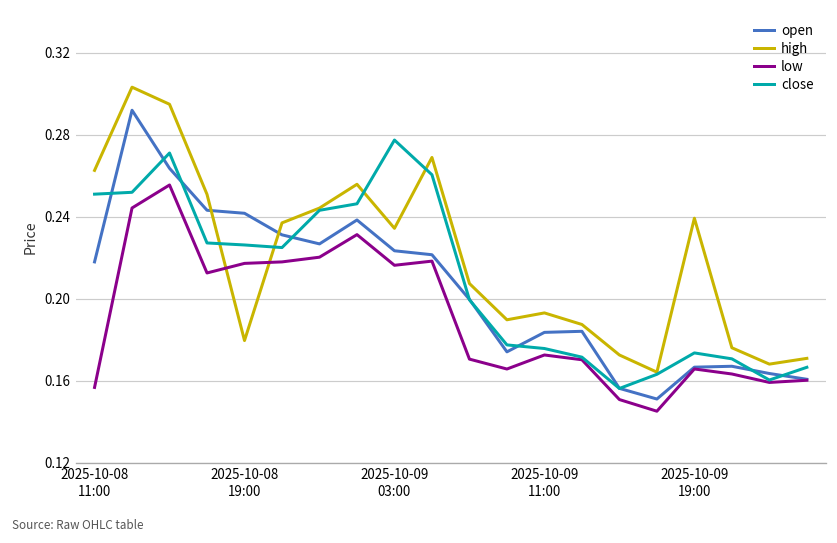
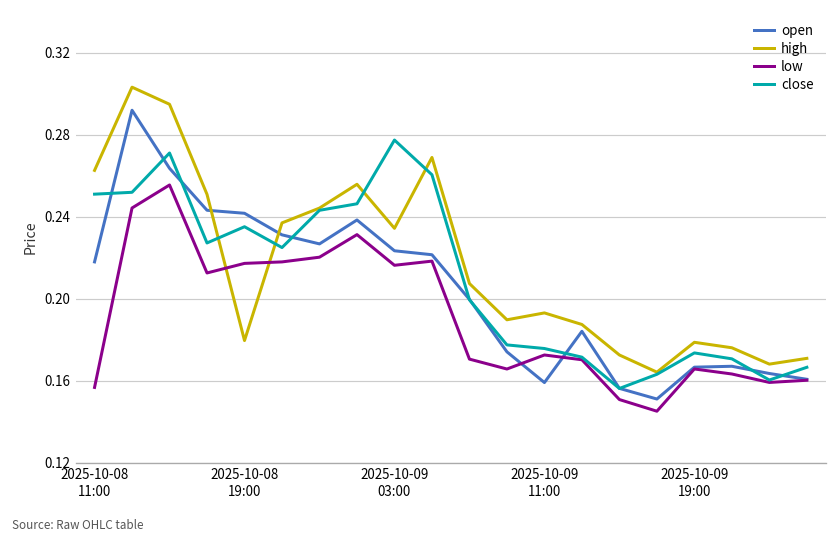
close, 2025-10-08 19:00: 0.226 -> 0.235
open, 2025-10-09 11:00: 0.184 -> 0.159
high, 2025-10-09 19:00: 0.239 -> 0.179
